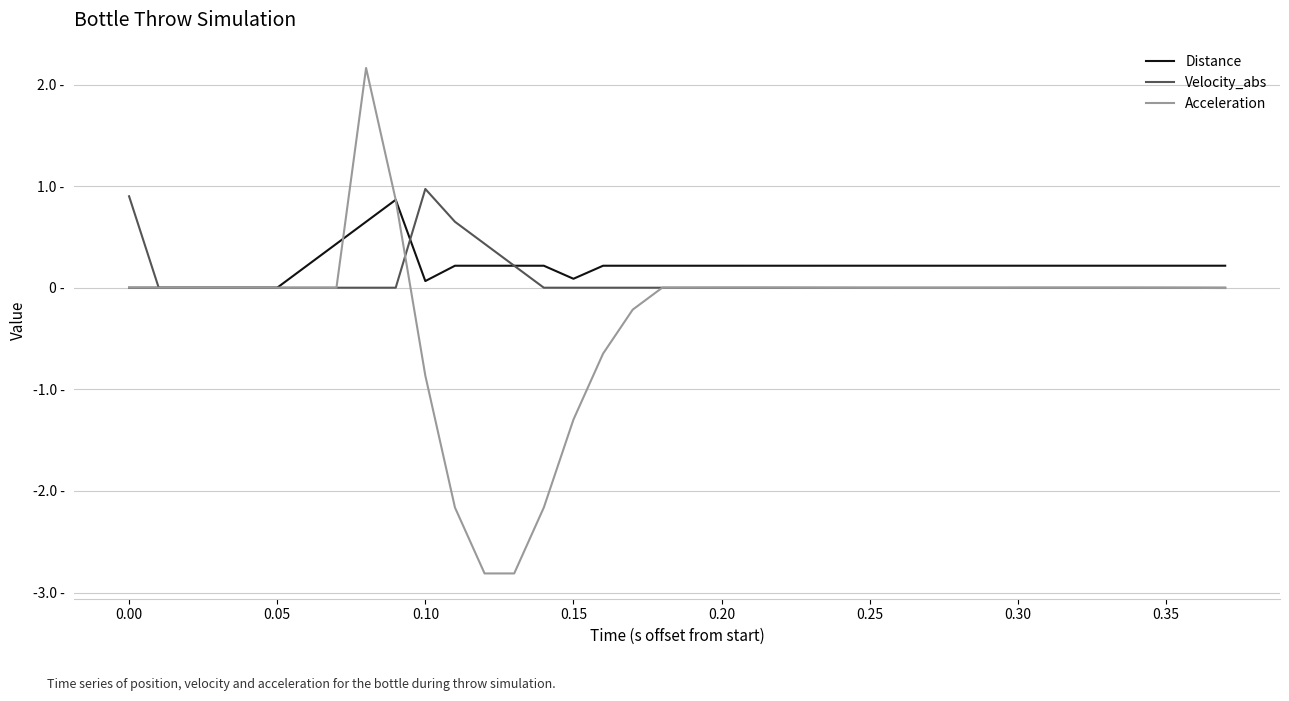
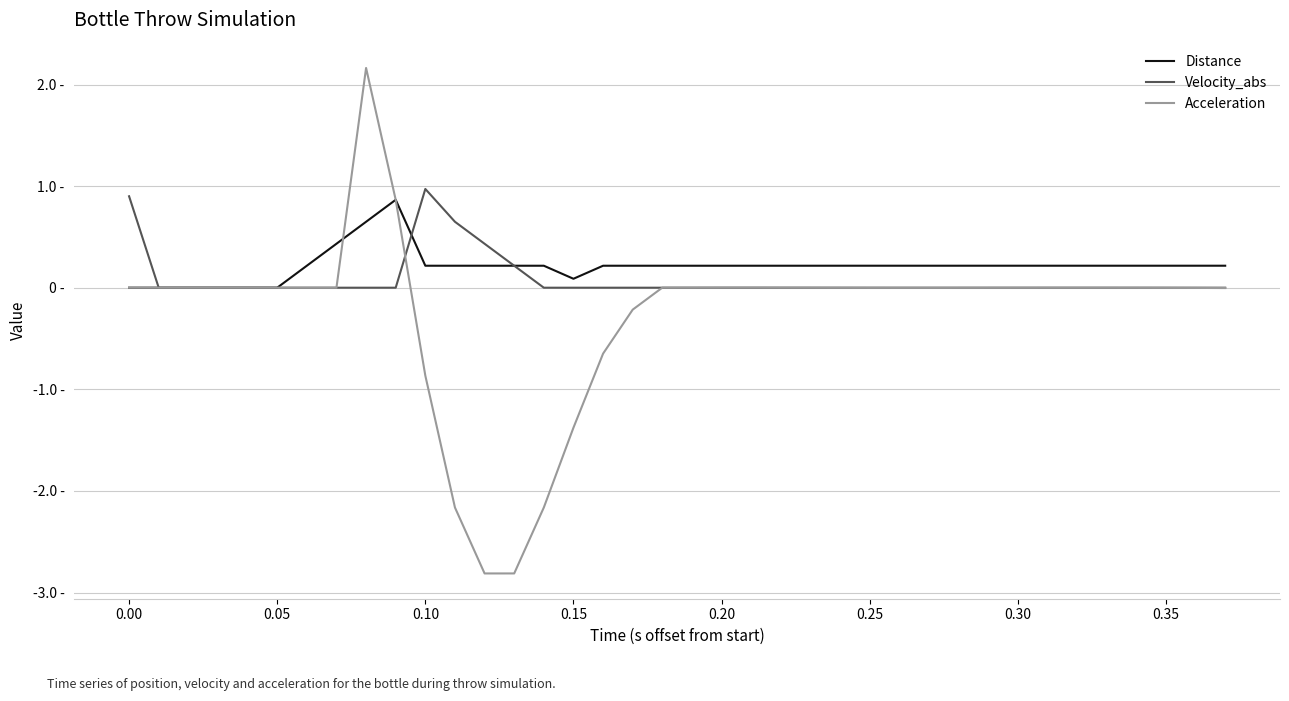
Distance, 0.10: 0.07 - -> 0.22 -
Acceleration, 0.15: -1.30 - -> -1.38 -
